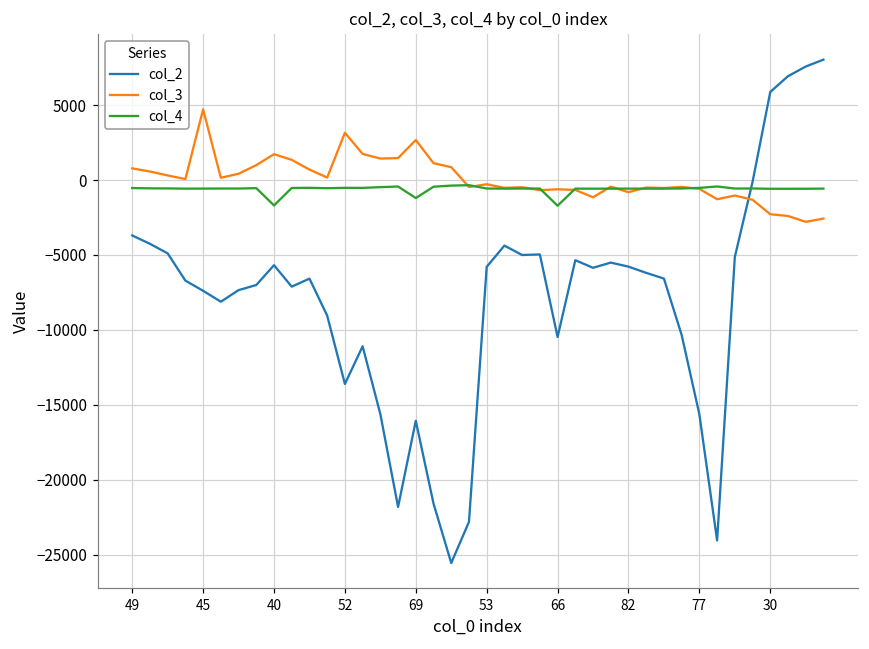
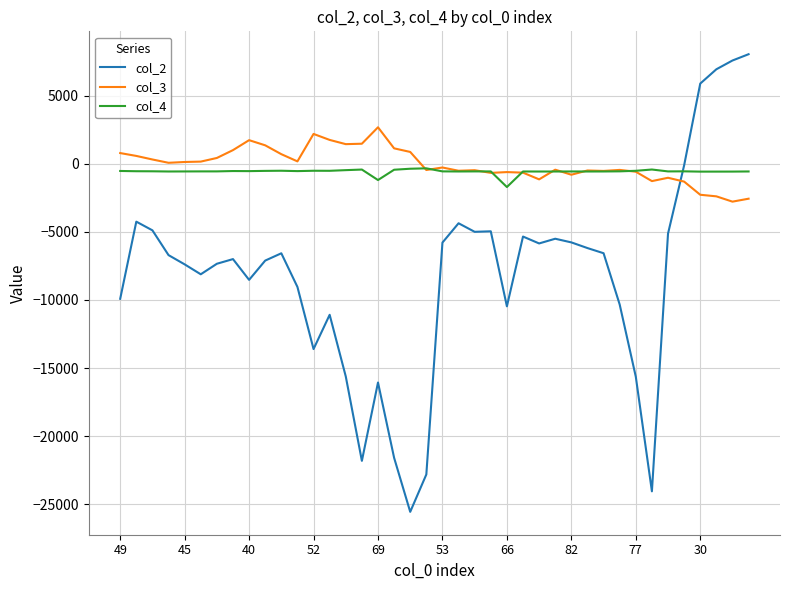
col_2, 49: -3700 -> -9900
col_3, 45: 4700 -> 100
col_2, 40: -5700 -> -8500
col_4, 40: -1700 -> -500
col_3, 52: 3200 -> 2200
